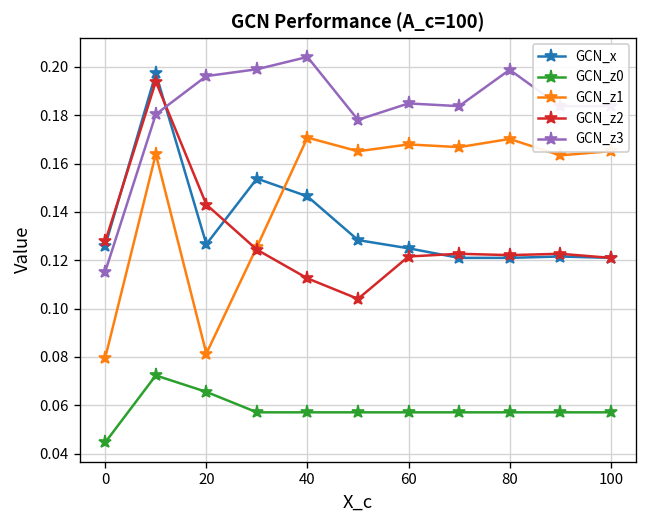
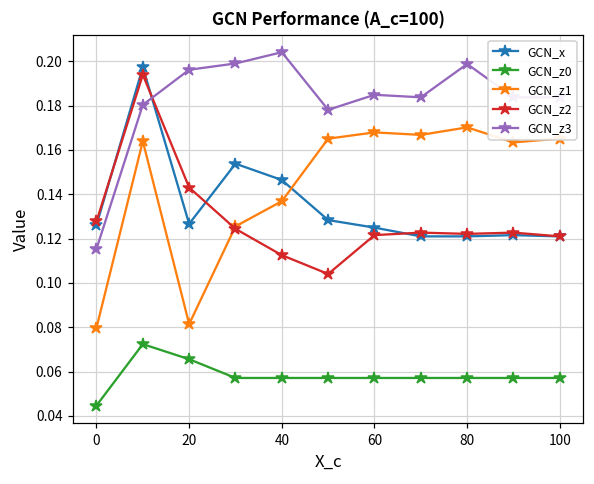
GCN_z1, 40: 0.171 -> 0.137
